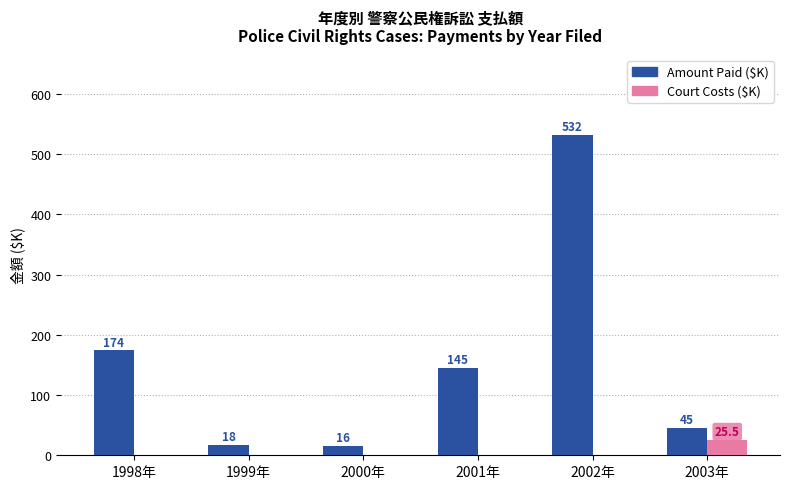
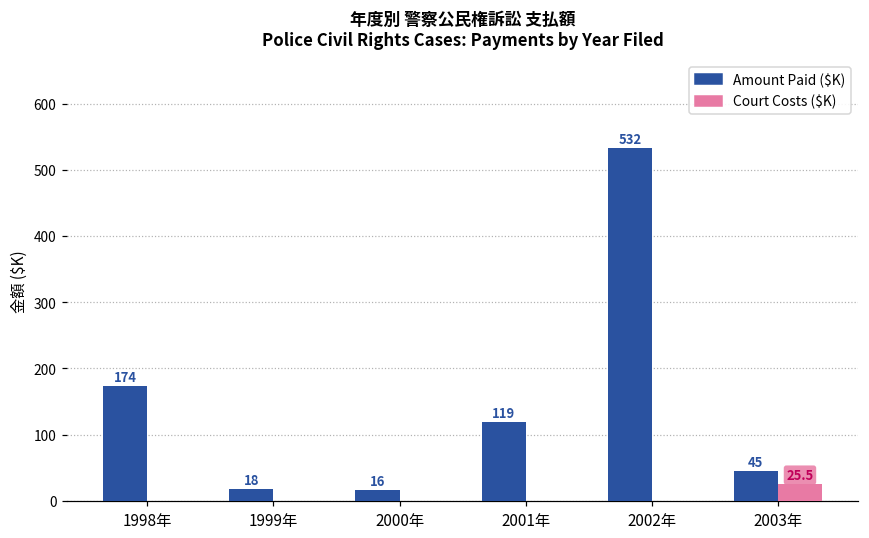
Amount Paid ($K), 2001年: 145 -> 119
